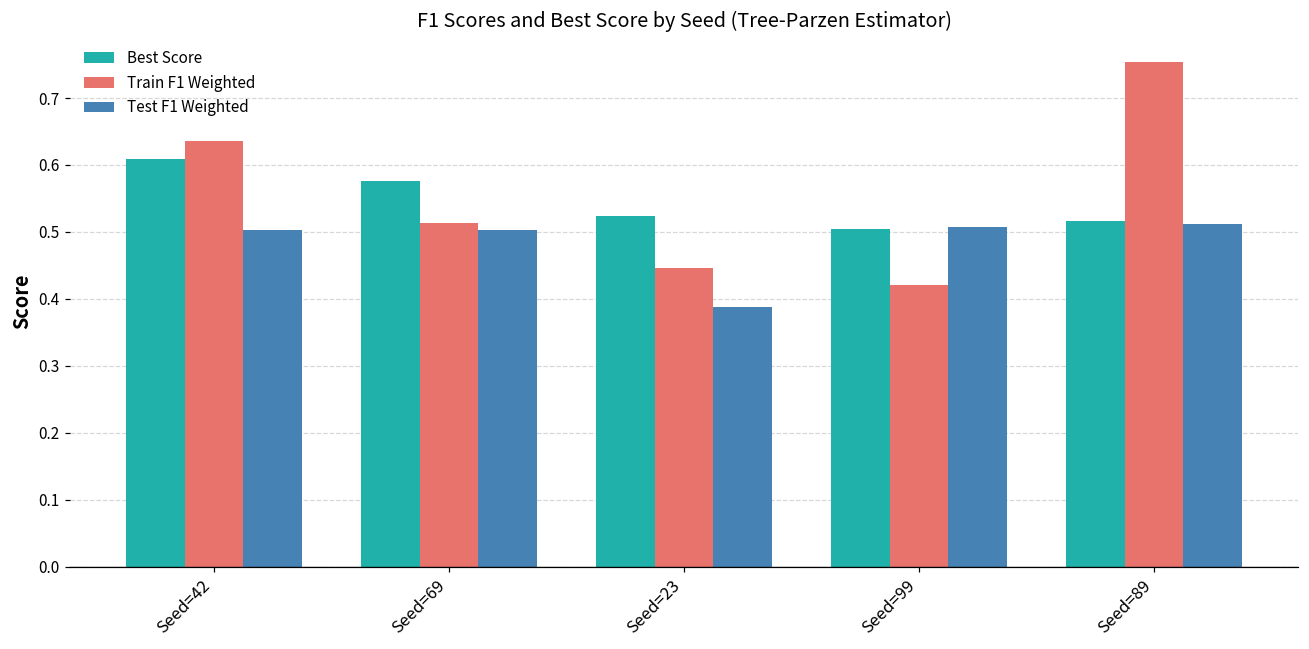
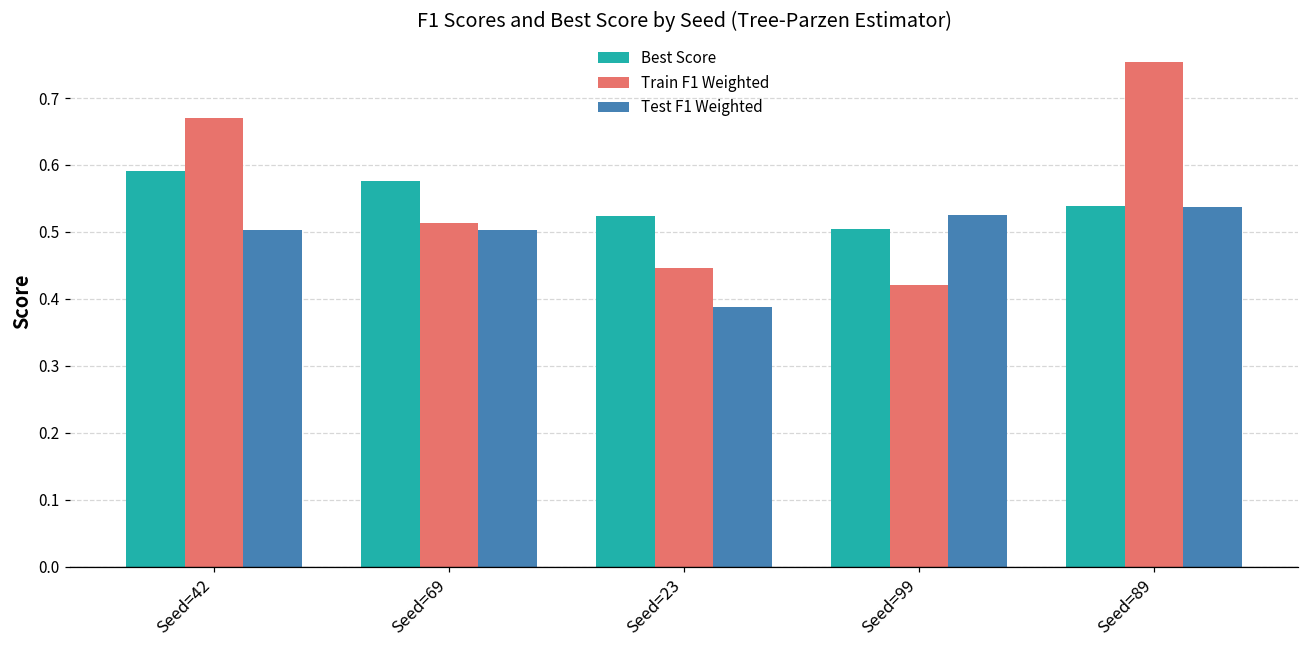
Best Score, Seed=42: 0.61 -> 0.59
Train F1 Weighted, Seed=42: 0.64 -> 0.67
Test F1 Weighted, Seed=99: 0.51 -> 0.52
Best Score, Seed=89: 0.52 -> 0.54
Test F1 Weighted, Seed=89: 0.51 -> 0.54
